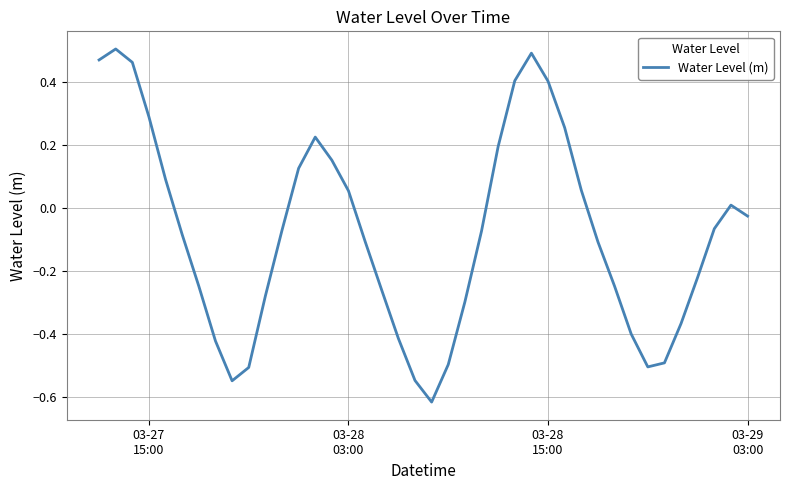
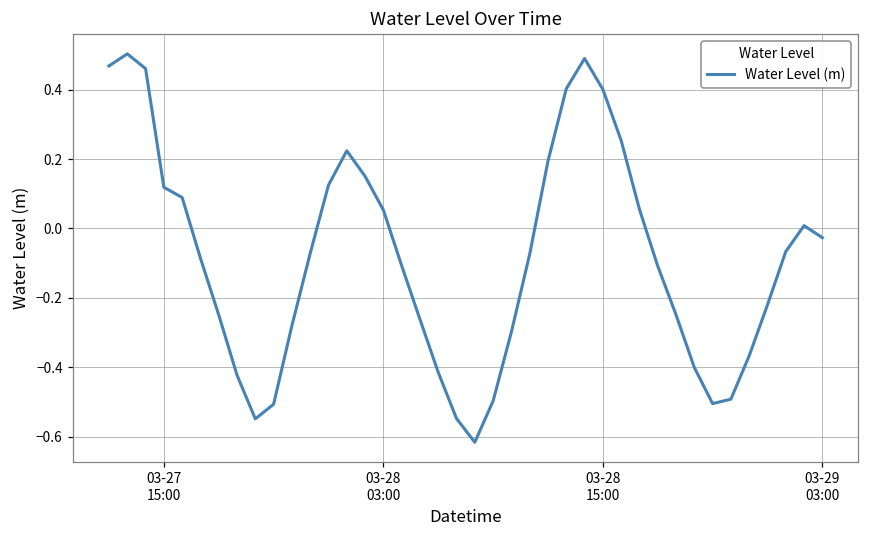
03-27 15:00: 0.29 -> 0.12
